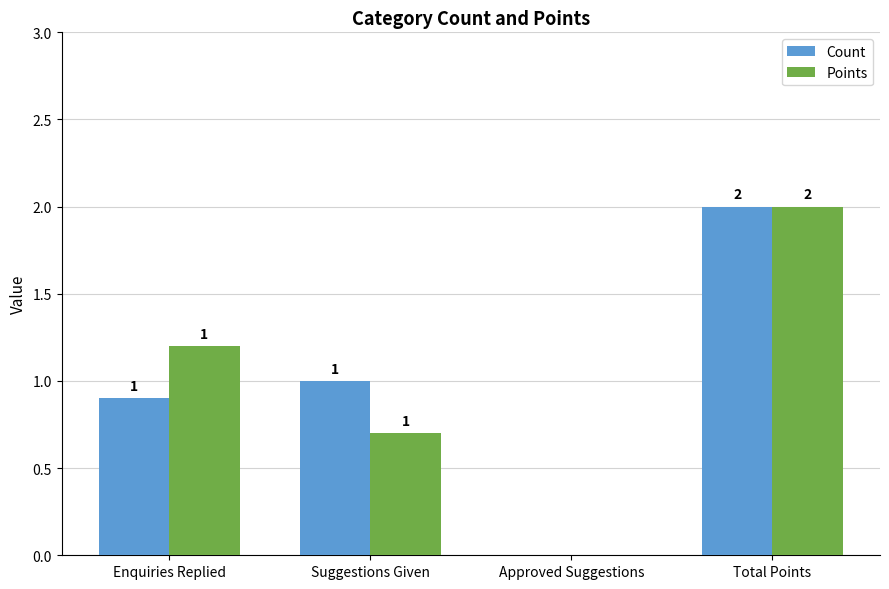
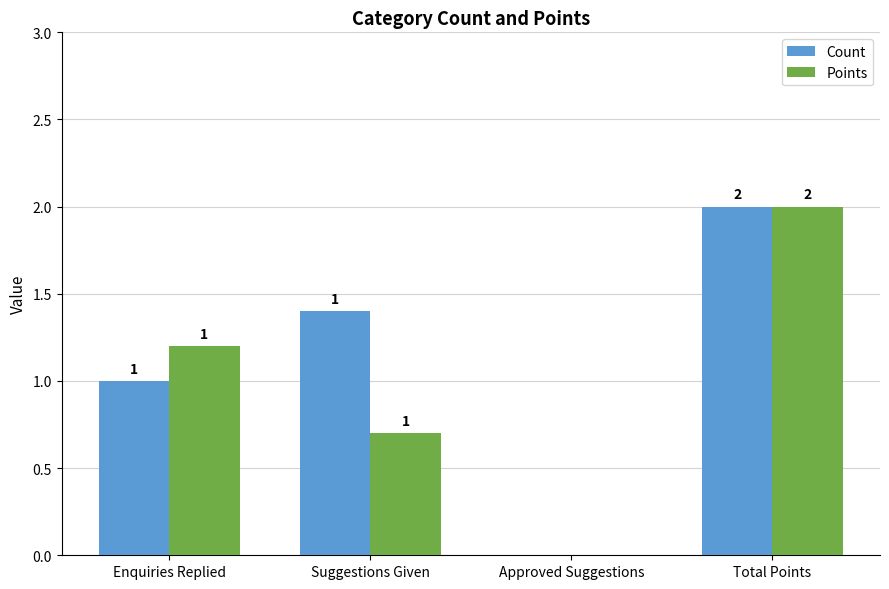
Count, Enquiries Replied: 0.9 -> 1.0
Count, Suggestions Given: 1.0 -> 1.4
